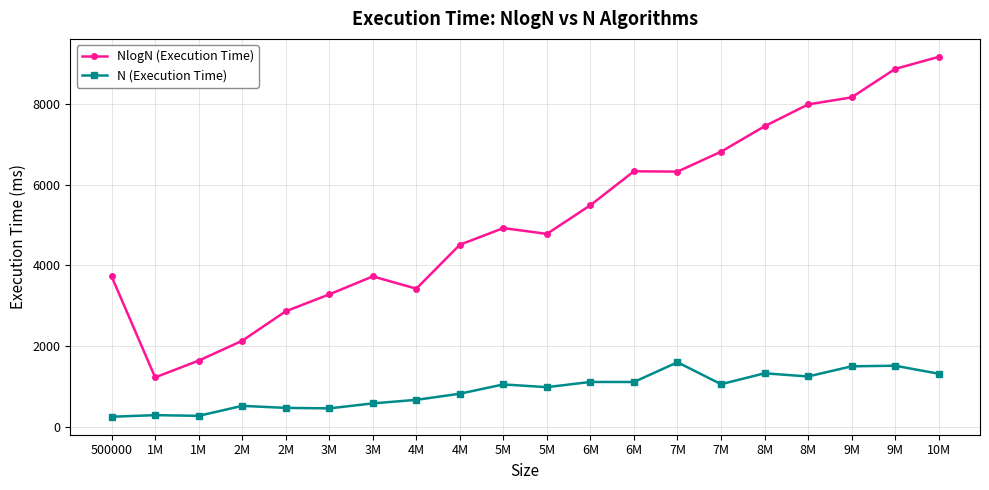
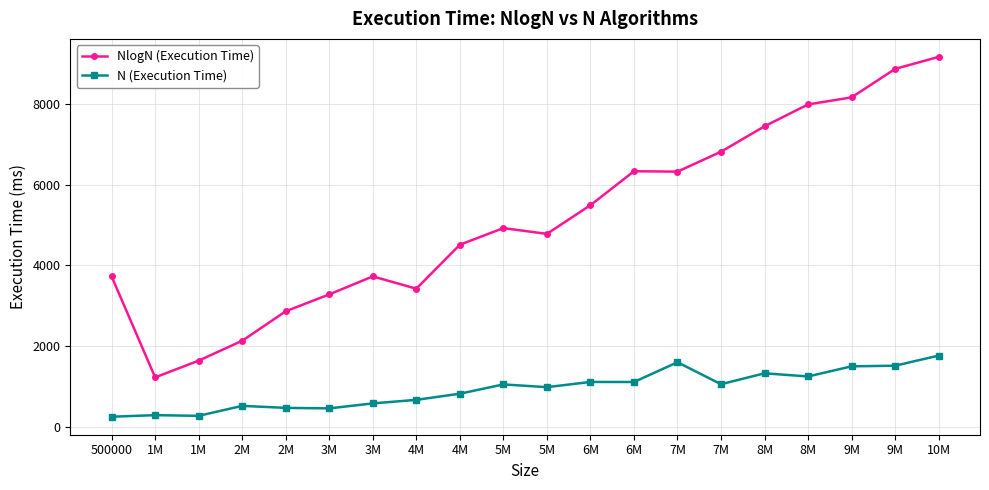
N (Execution Time), 10M: 1300 -> 1800
